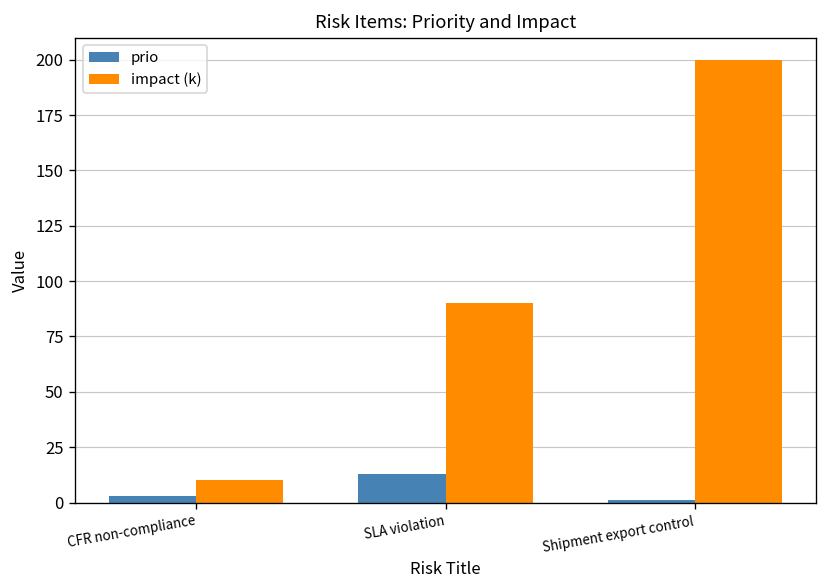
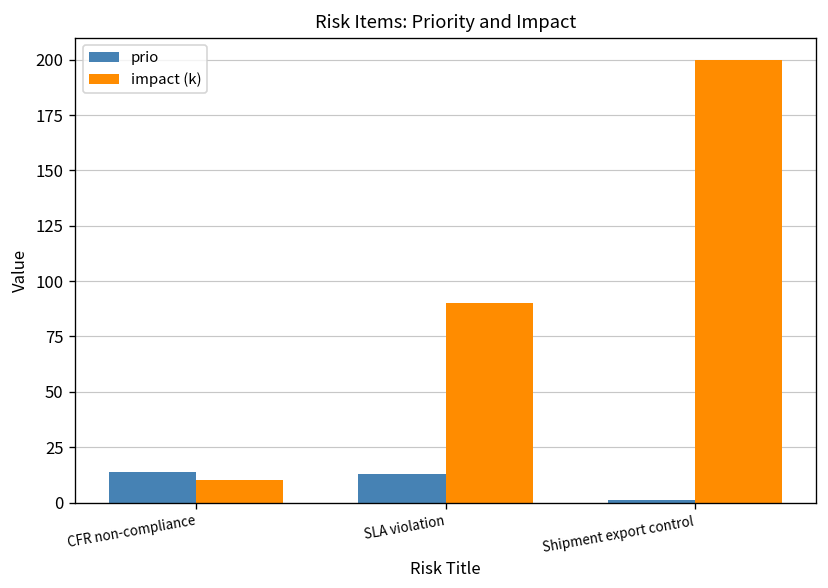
prio, CFR non-compliance: 3 -> 14
